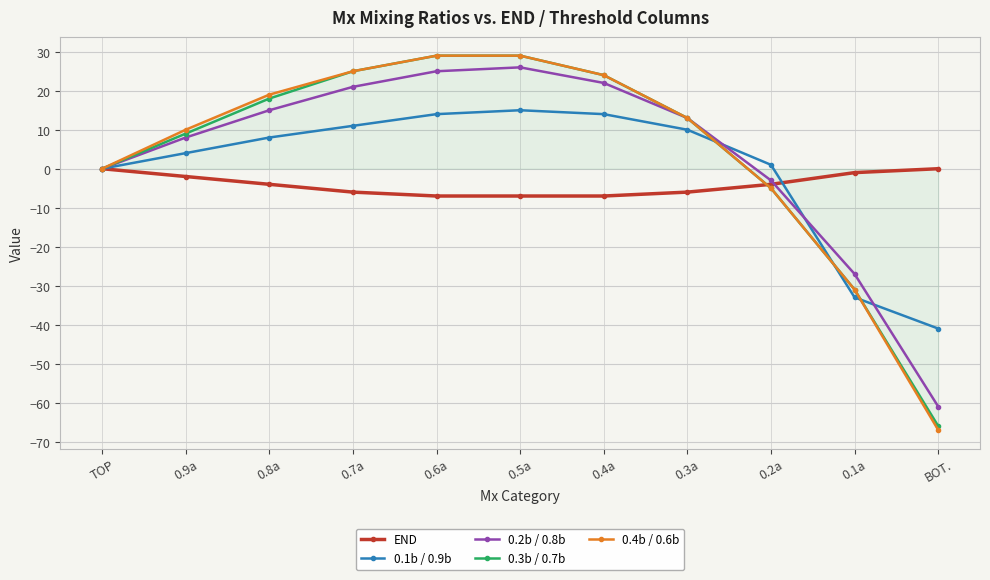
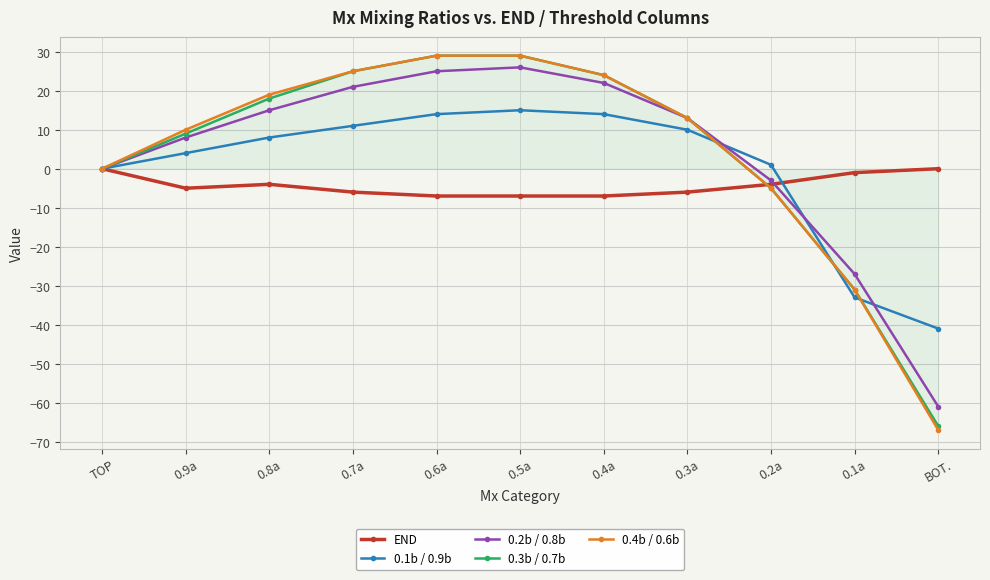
END, 0.9a: -2 -> -5
